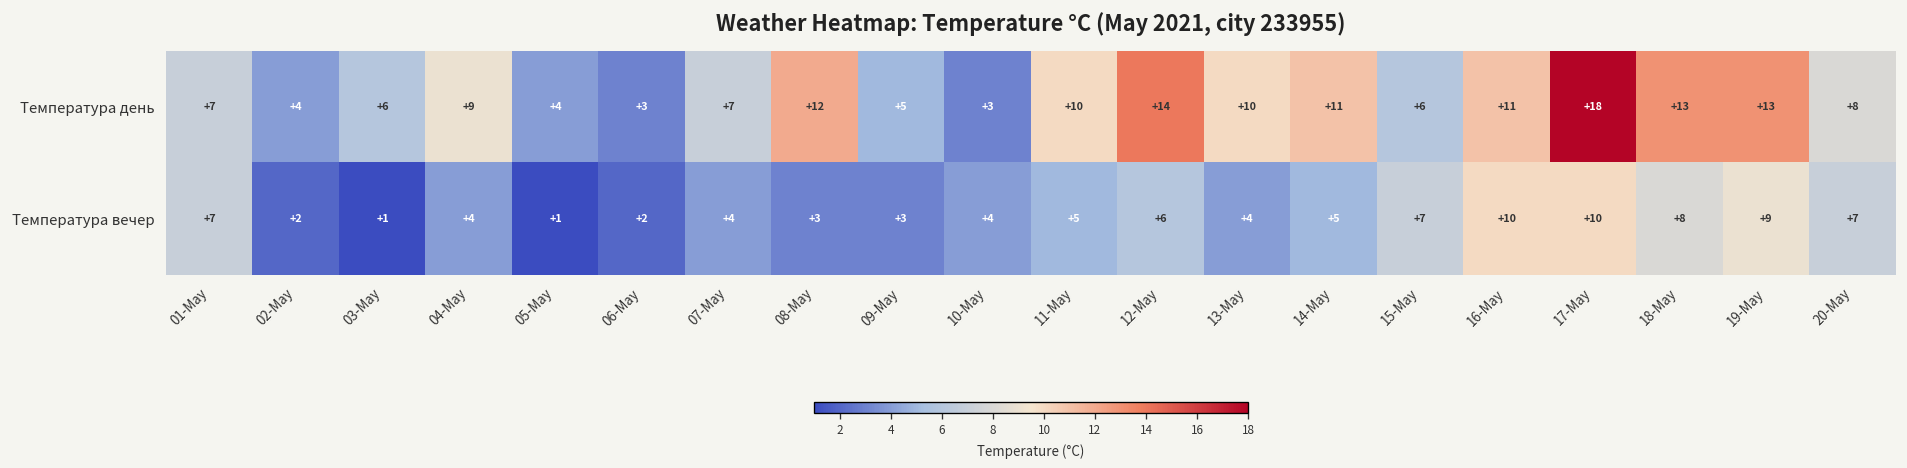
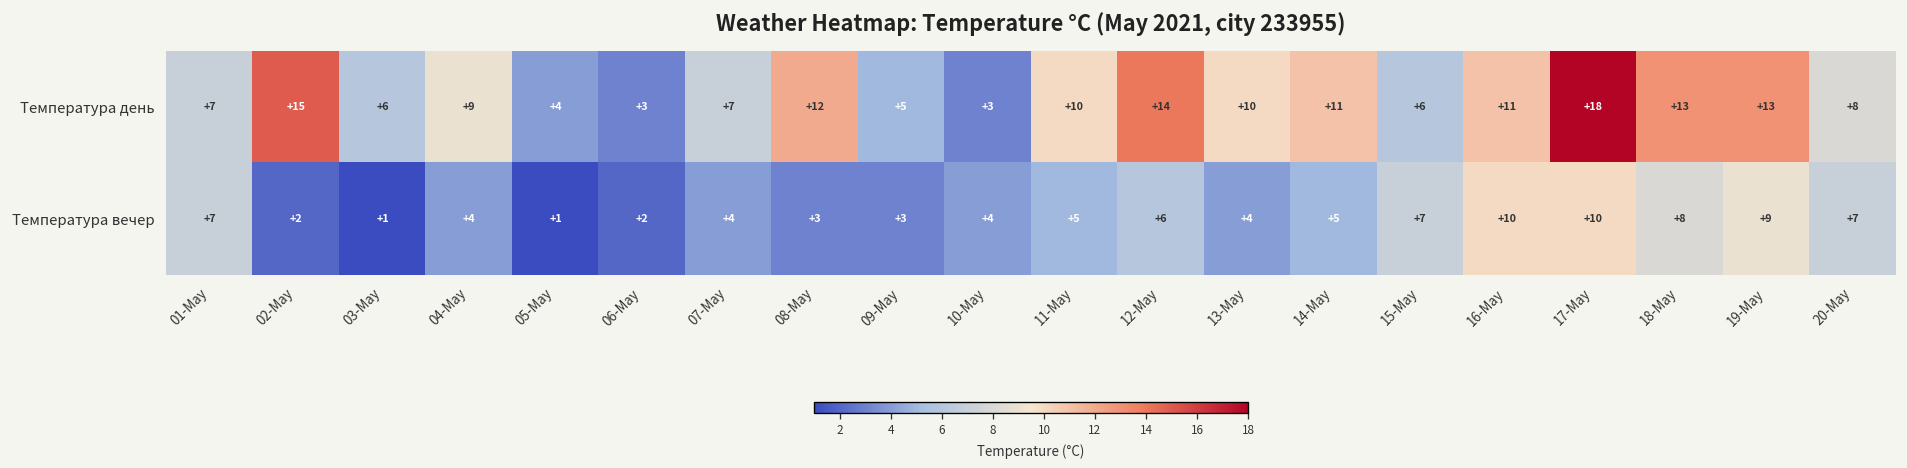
Температура день, 02-May: +4 -> +15
